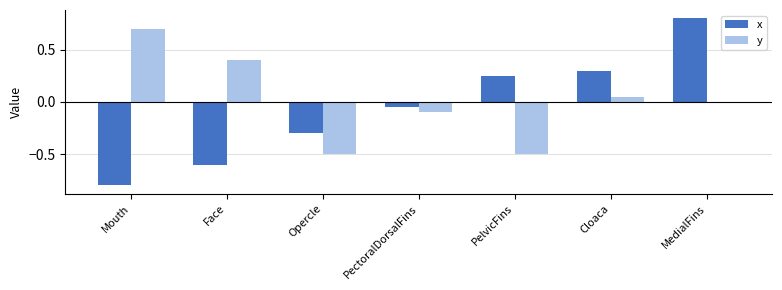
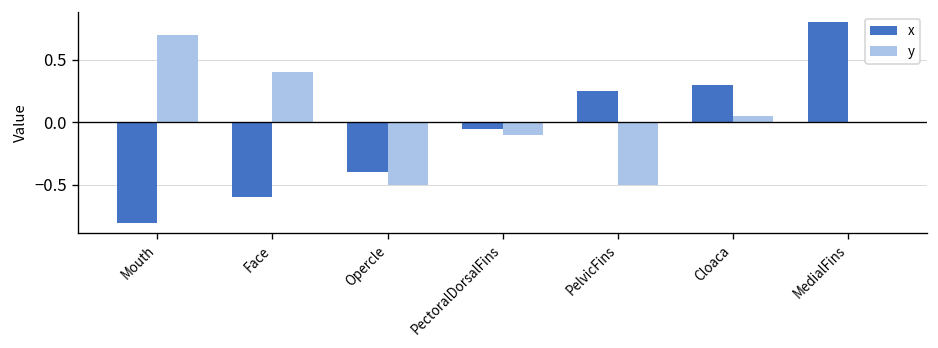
x, Opercle: -0.3 -> -0.4
